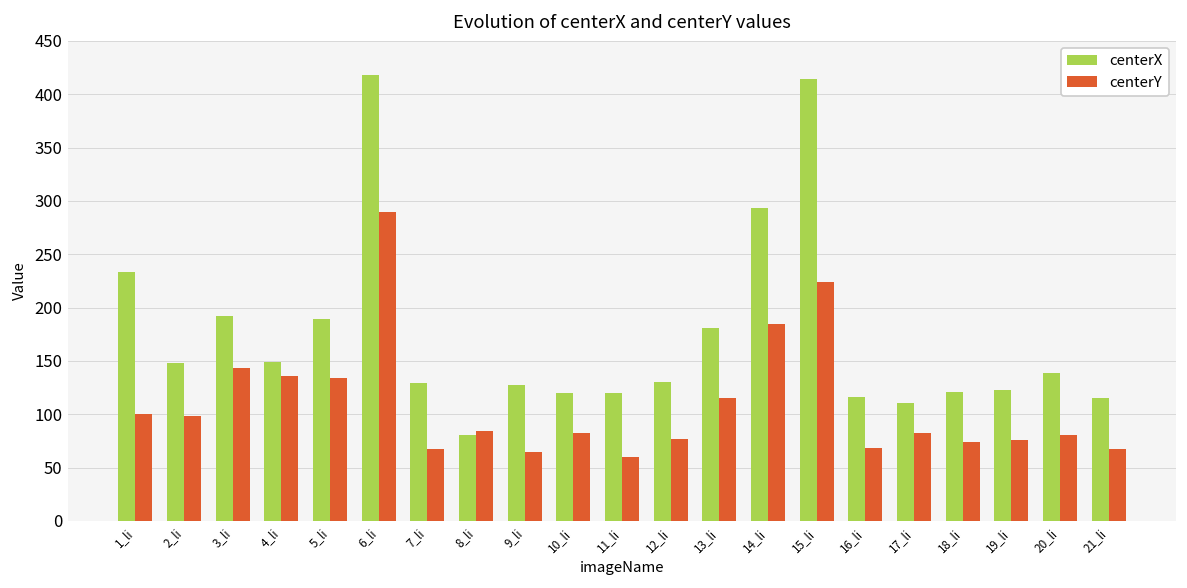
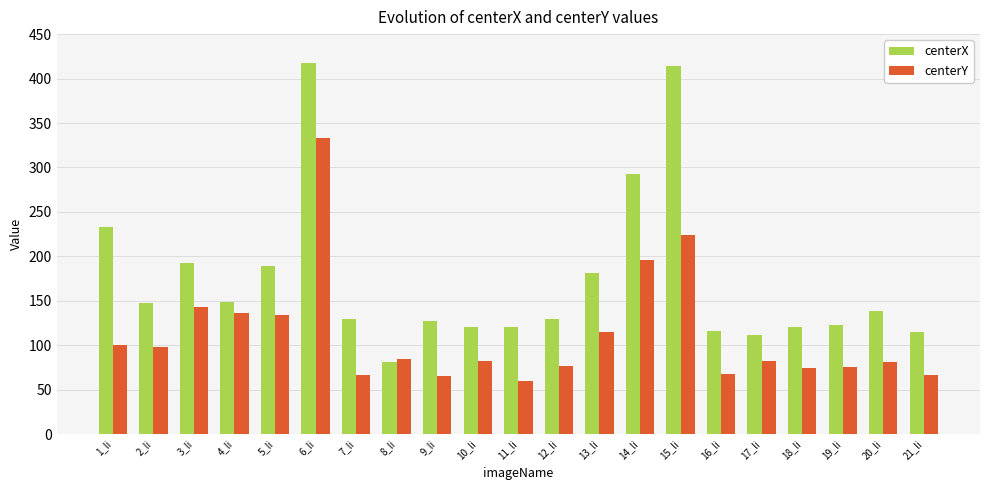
centerY, 6_li: 290 -> 330
centerY, 14_li: 190 -> 200
